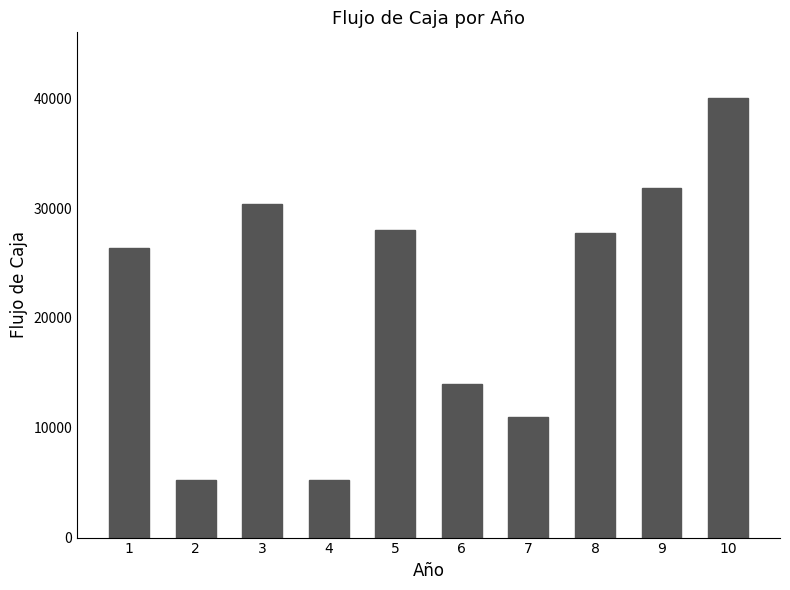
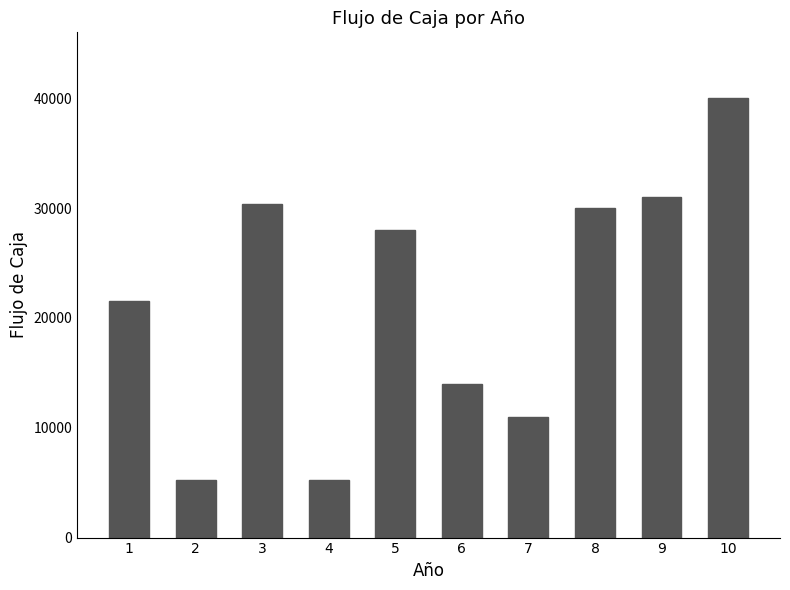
1: 26400 -> 21500
8: 27700 -> 30000
9: 31900 -> 31000
